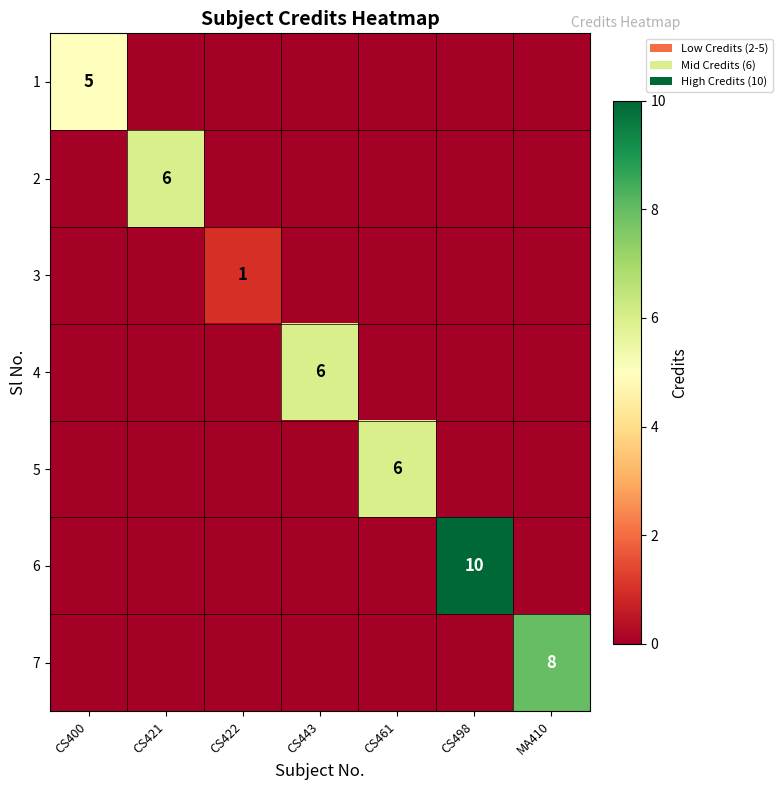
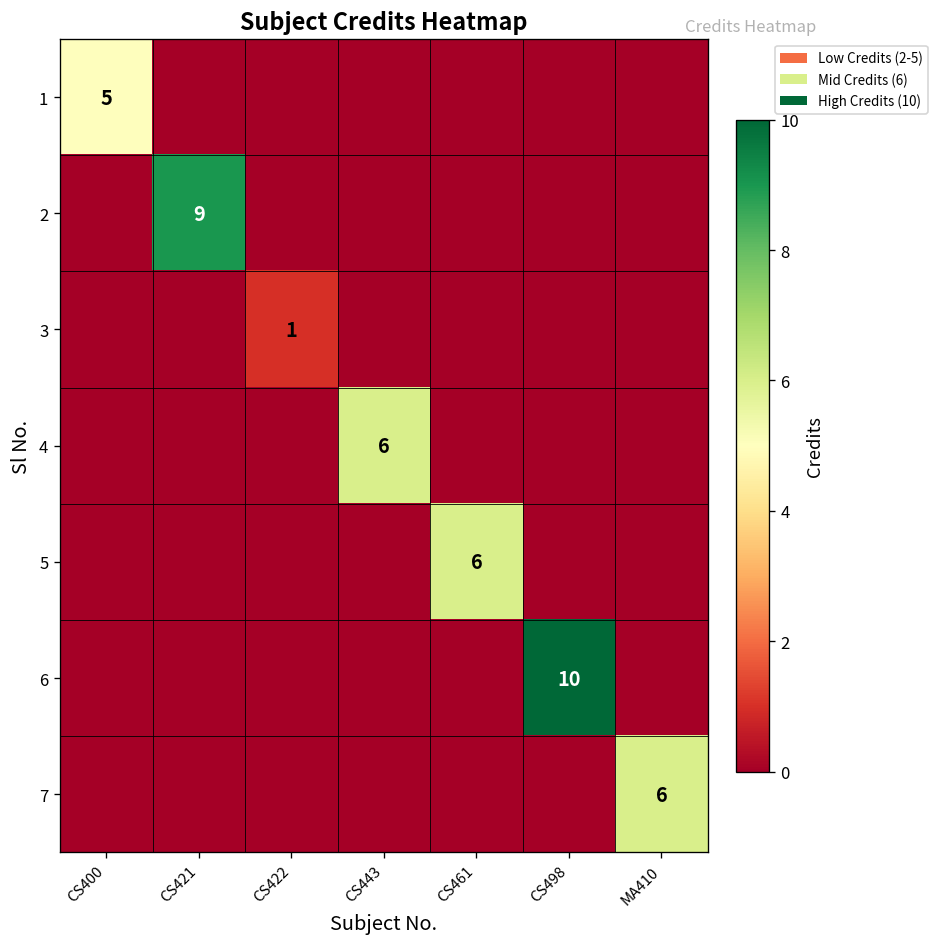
2, CS421: 6 -> 9
7, MA410: 8 -> 6
